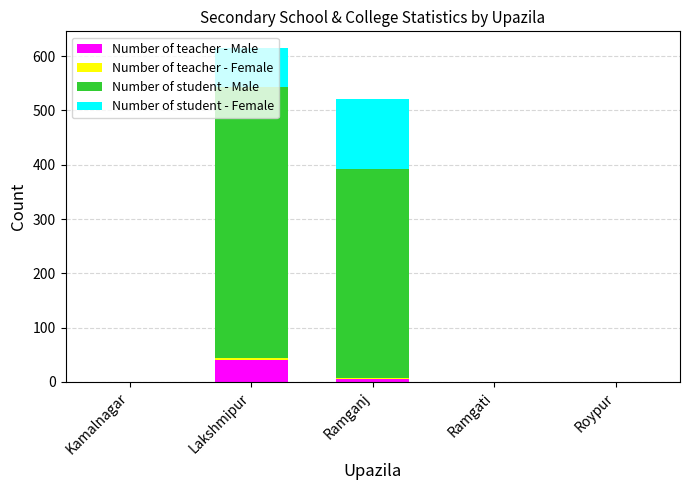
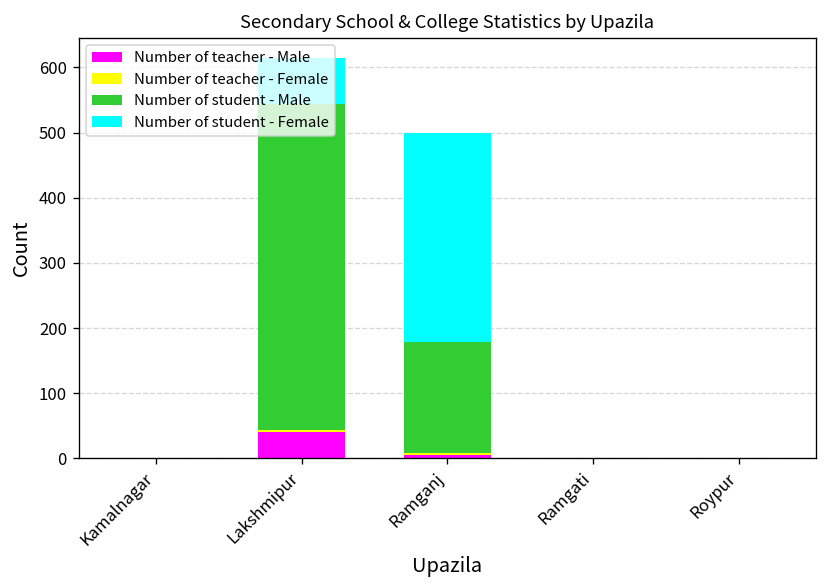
Number of student - Male, Ramganj: 380 -> 170
Number of student - Female, Ramganj: 130 -> 320
